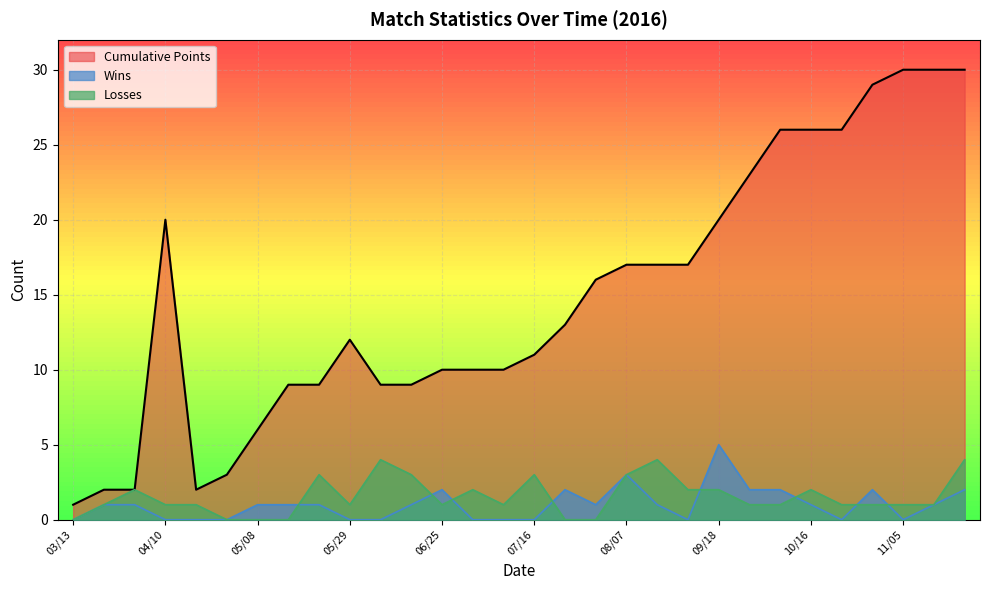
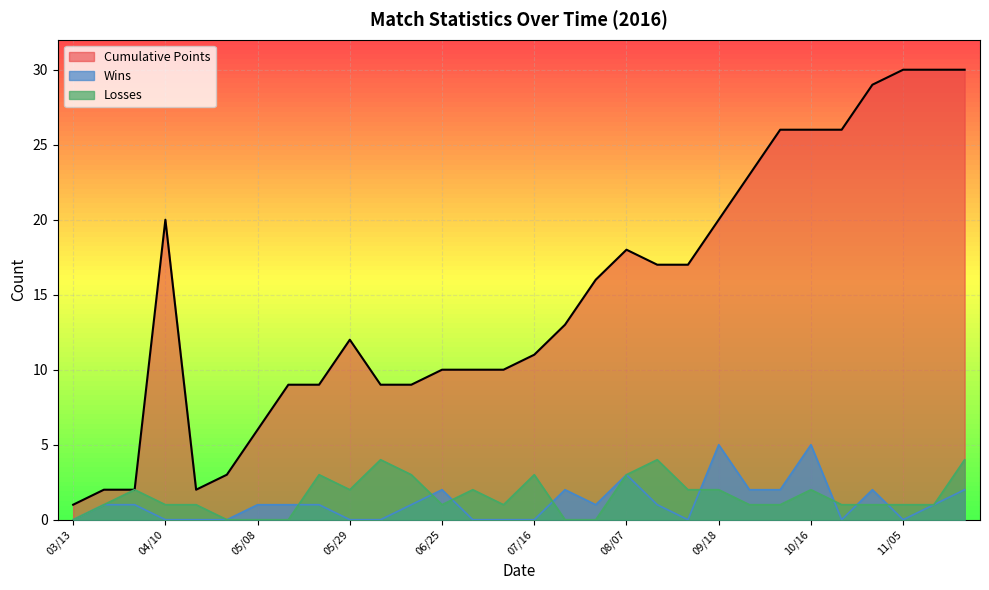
Losses, 05/29: 1 -> 2
Cumulative Points, 08/07: 17 -> 18
Wins, 10/16: 1 -> 5
